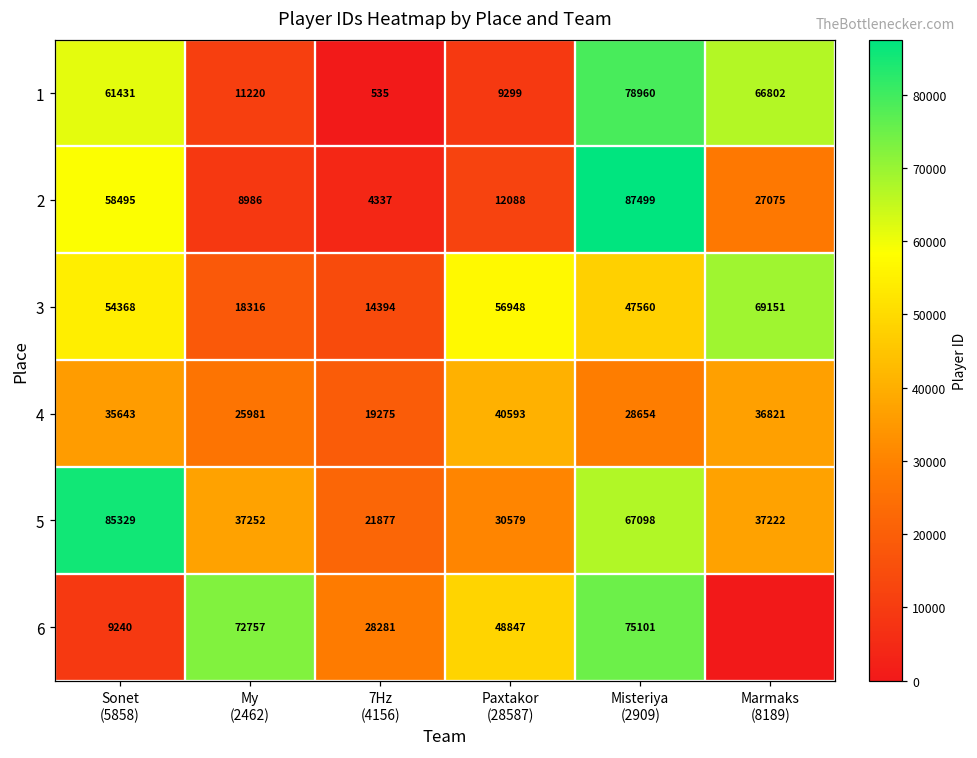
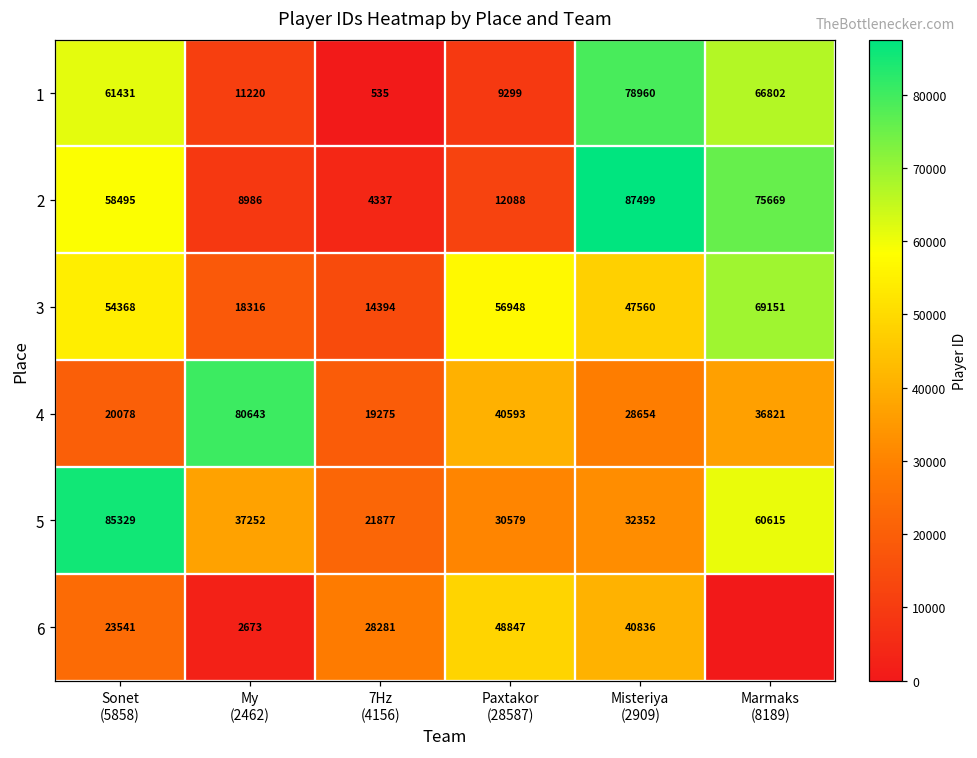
2, Marmaks (8189): 27075 -> 75669
4, Sonet (5858): 35643 -> 20078
4, My (2462): 25981 -> 80643
5, Misteriya (2909): 67098 -> 32352
5, Marmaks (8189): 37222 -> 60615
6, Sonet (5858): 9240 -> 23541
6, My (2462): 72757 -> 2673
6, Misteriya (2909): 75101 -> 40836
